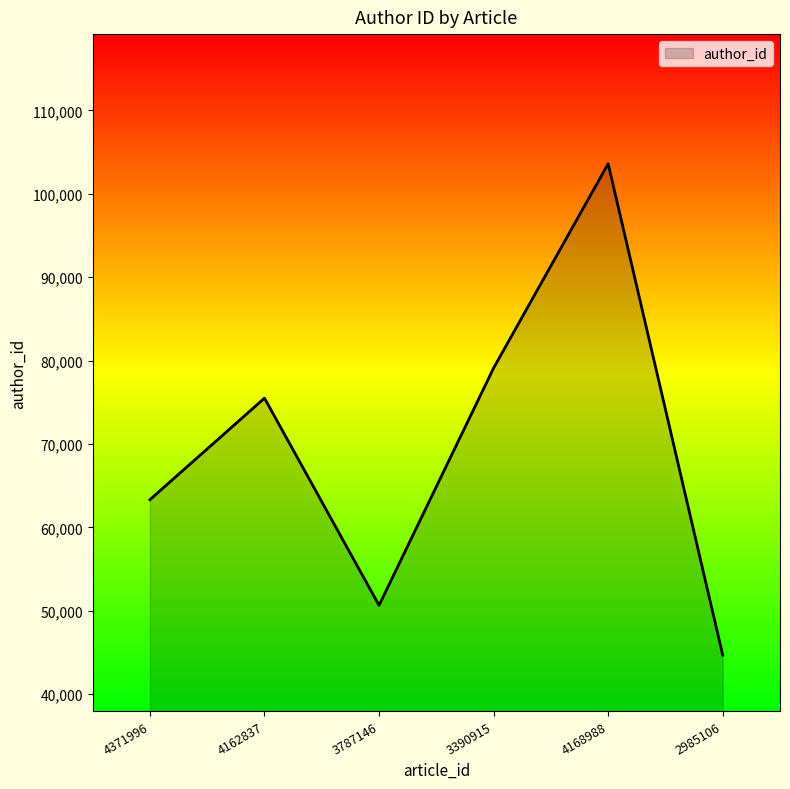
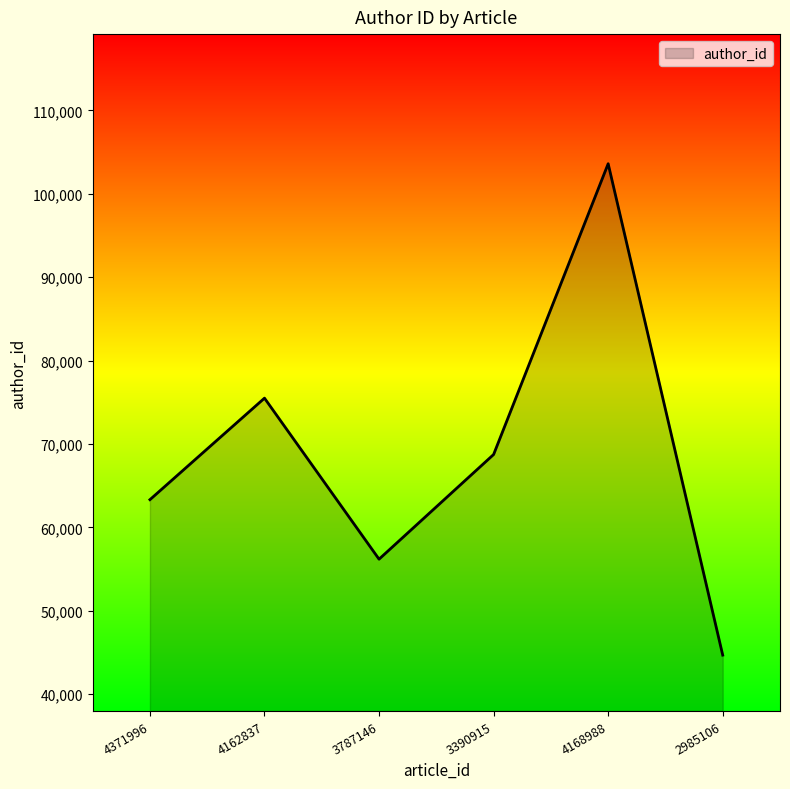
3787146: 51,000 -> 56,000
3390915: 79,000 -> 69,000
